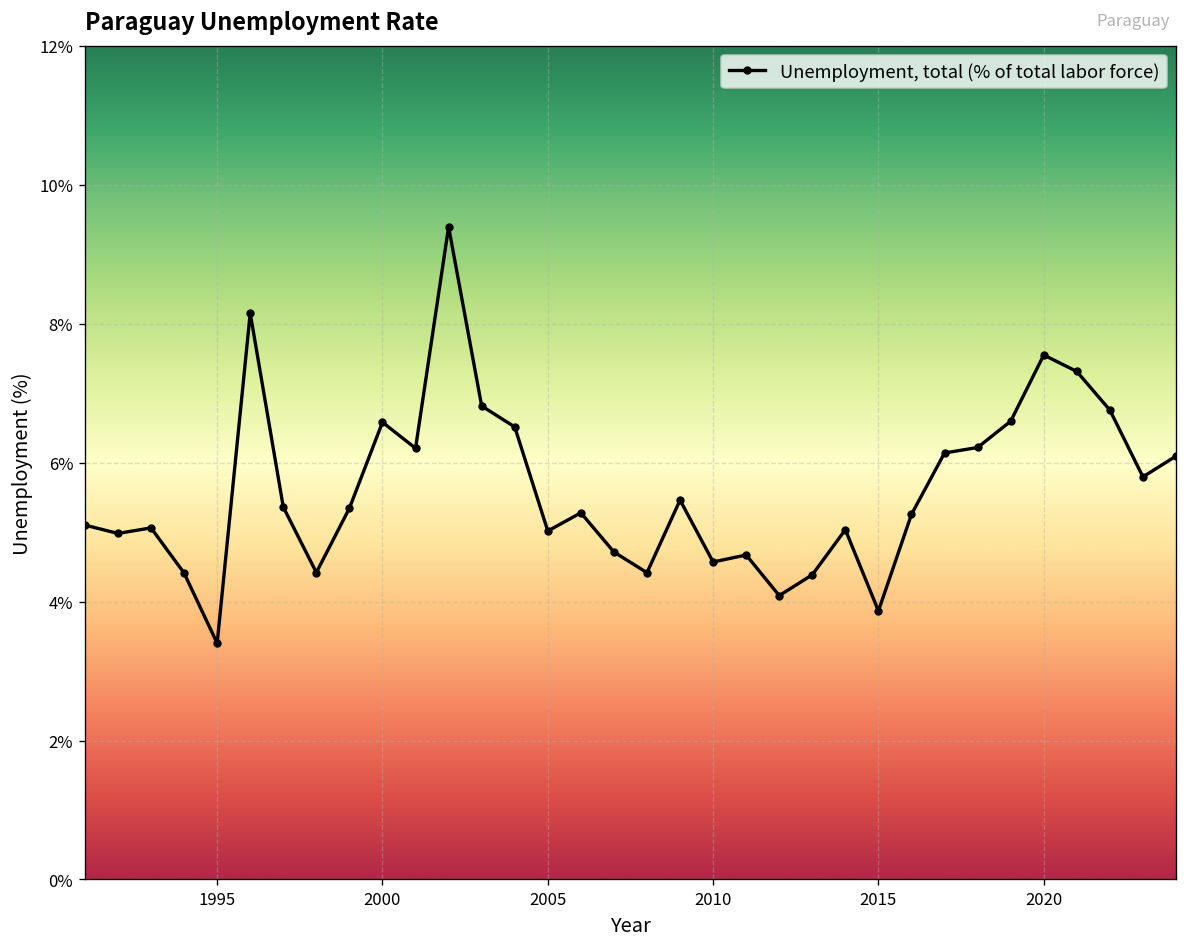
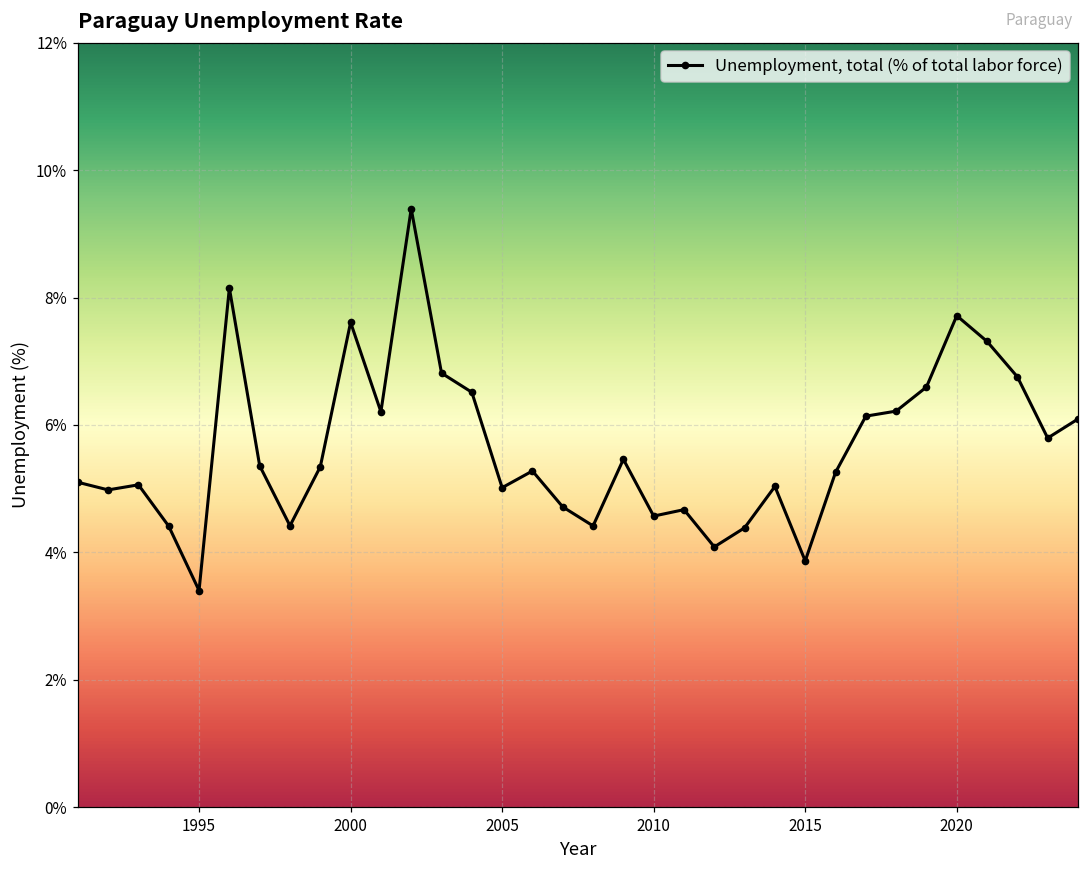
2000: 6.6% -> 7.6%
2020: 7.5% -> 7.7%
